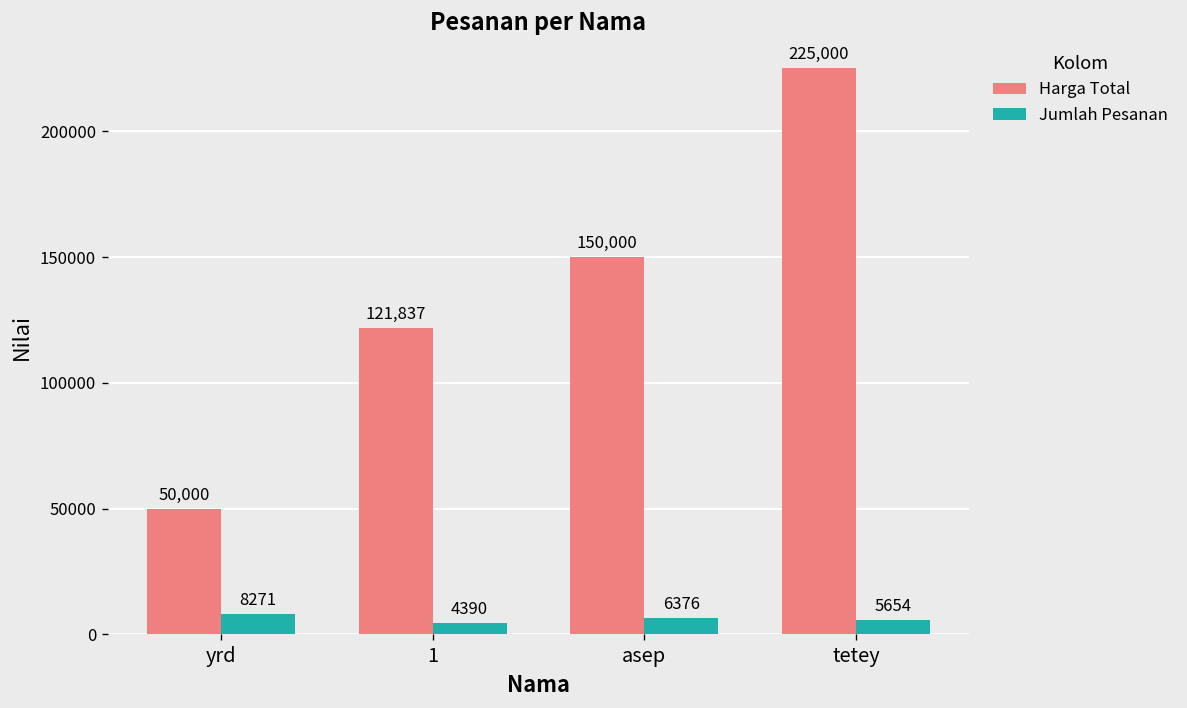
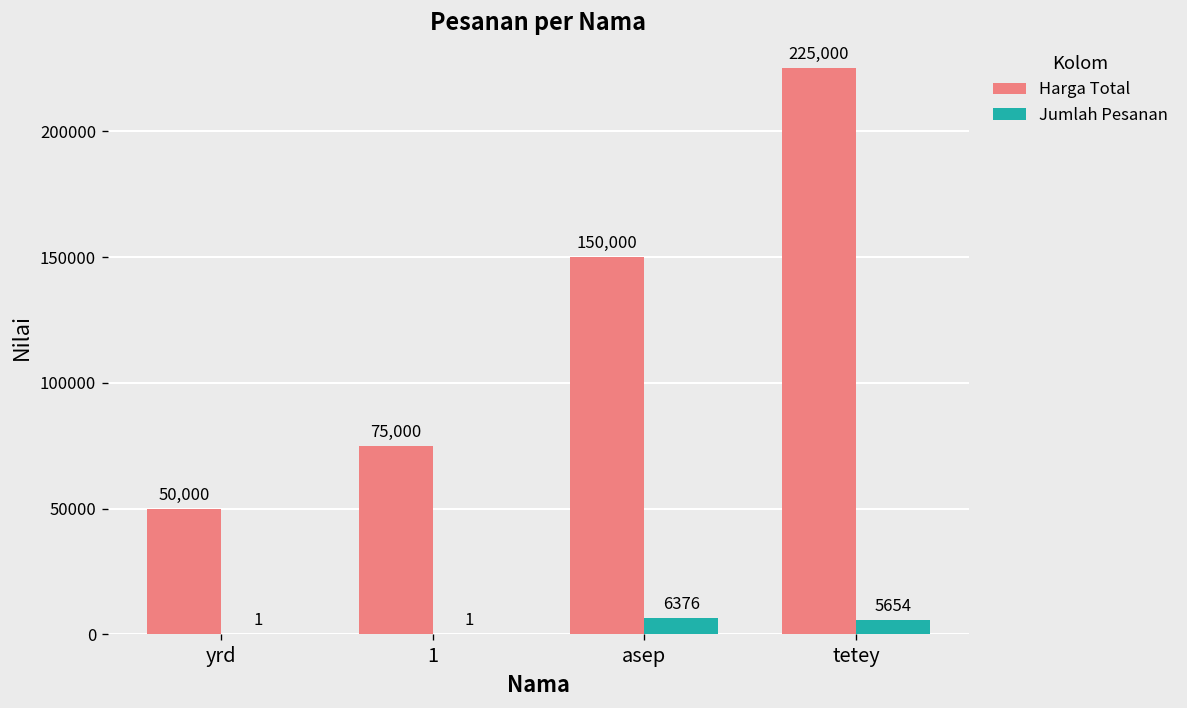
Jumlah Pesanan, yrd: 8271 -> 1
Harga Total, 1: 121,837 -> 75,000
Jumlah Pesanan, 1: 4390 -> 1
